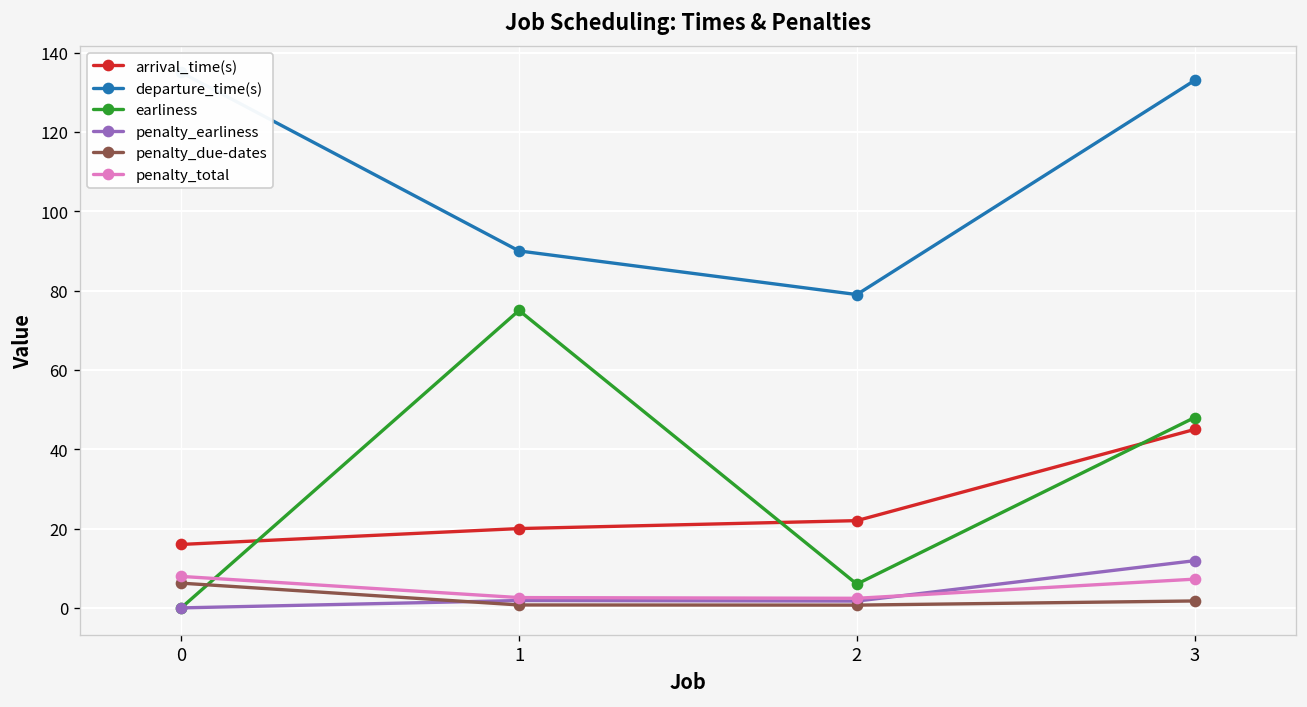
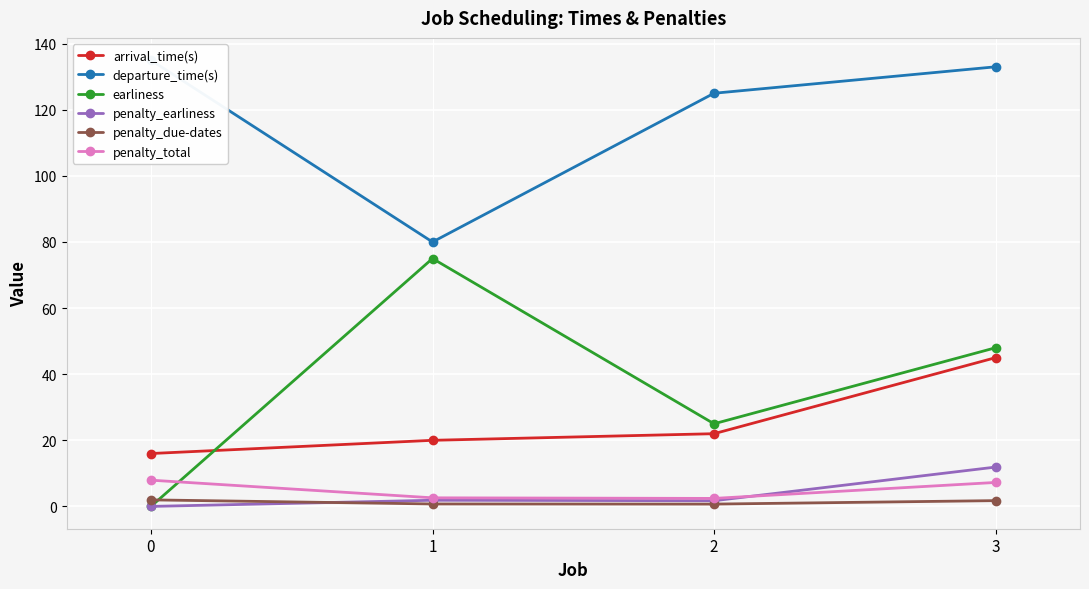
penalty_due-dates, 0: 6 -> 2
departure_time(s), 1: 90 -> 80
departure_time(s), 2: 79 -> 125
earliness, 2: 6 -> 25
